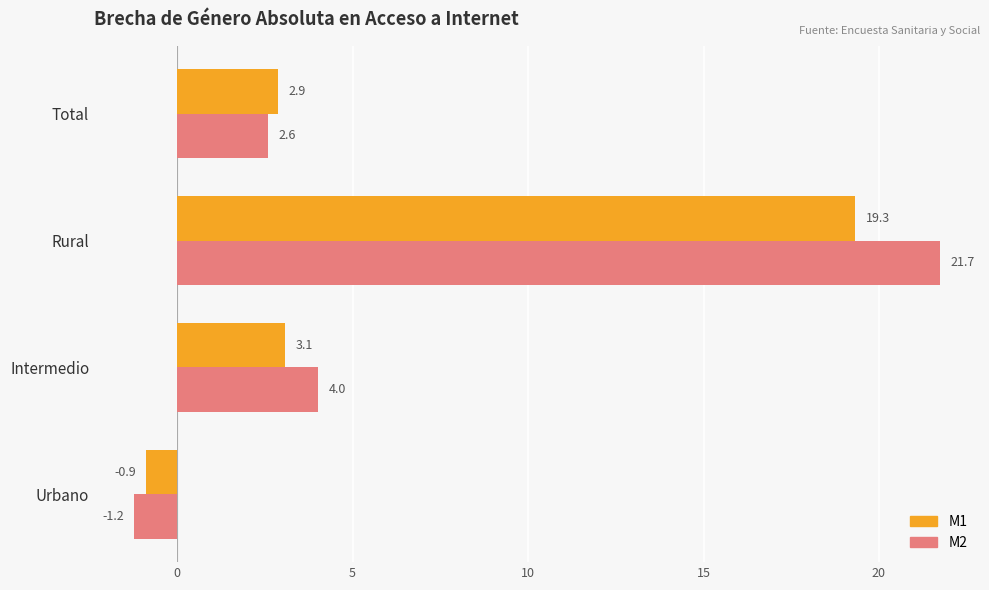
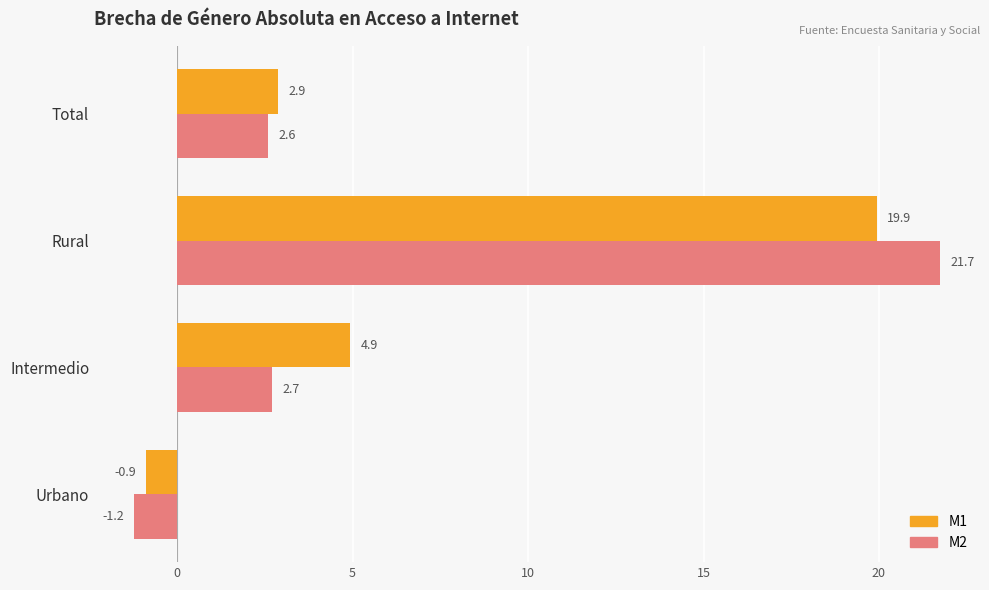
M1, Rural: 19.3 -> 19.9
M1, Intermedio: 3.1 -> 4.9
M2, Intermedio: 4.0 -> 2.7
